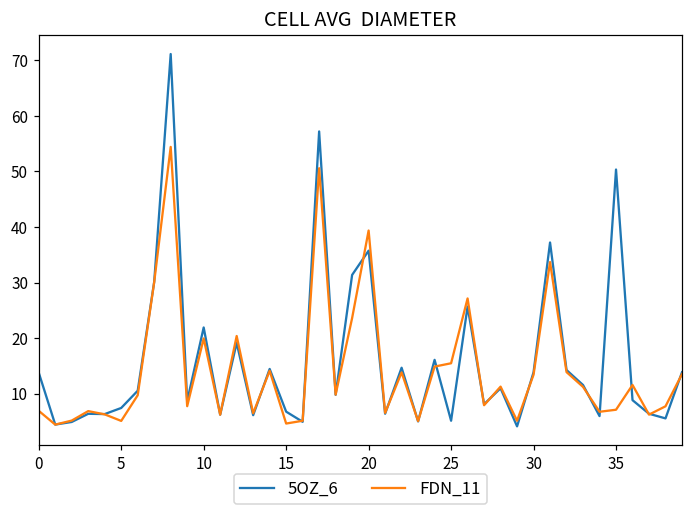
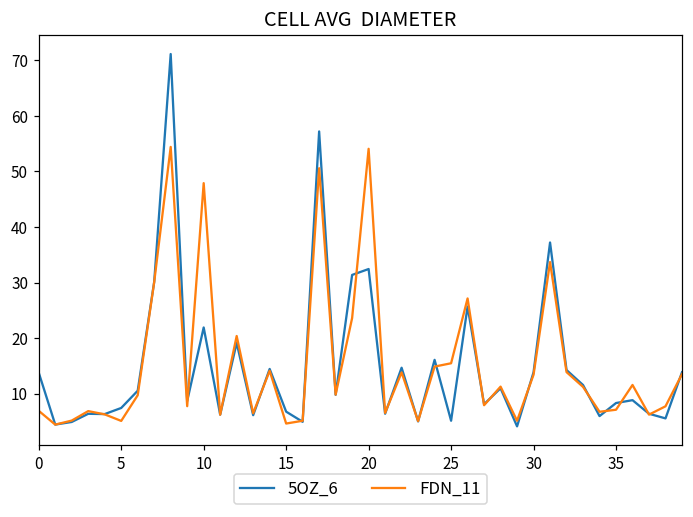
FDN_11, 10: 20 -> 48
5OZ_6, 20: 36 -> 32
FDN_11, 20: 39 -> 54
5OZ_6, 35: 50 -> 8
